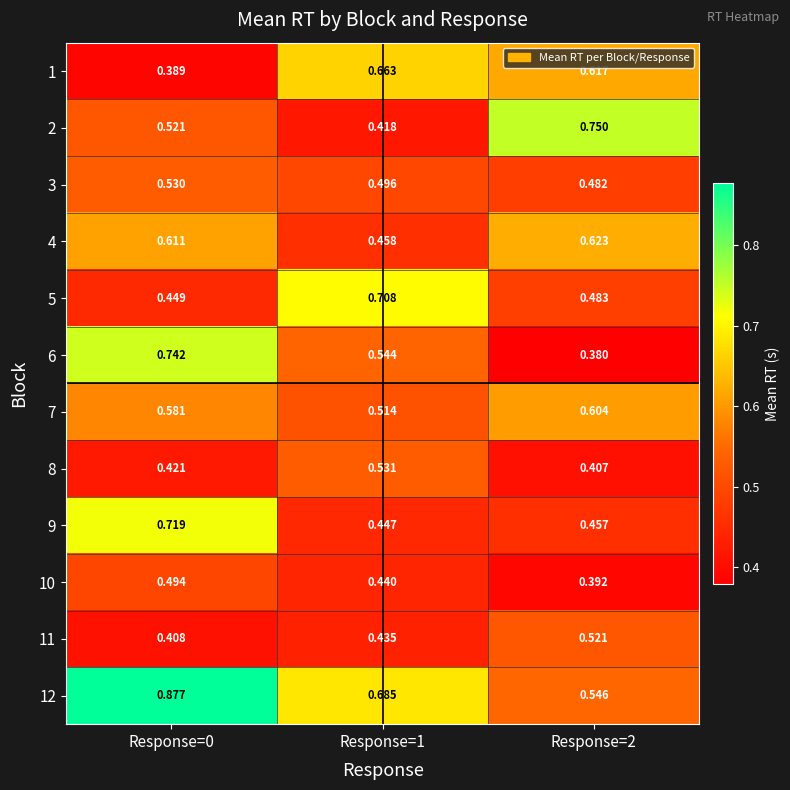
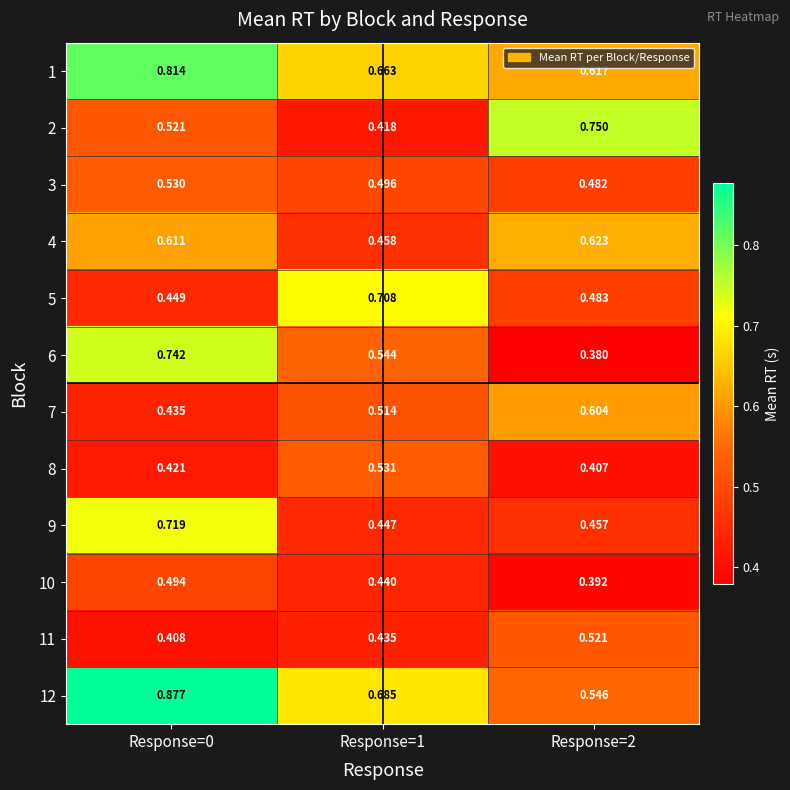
1, Response=0: 0.389 -> 0.814
7, Response=0: 0.581 -> 0.435
